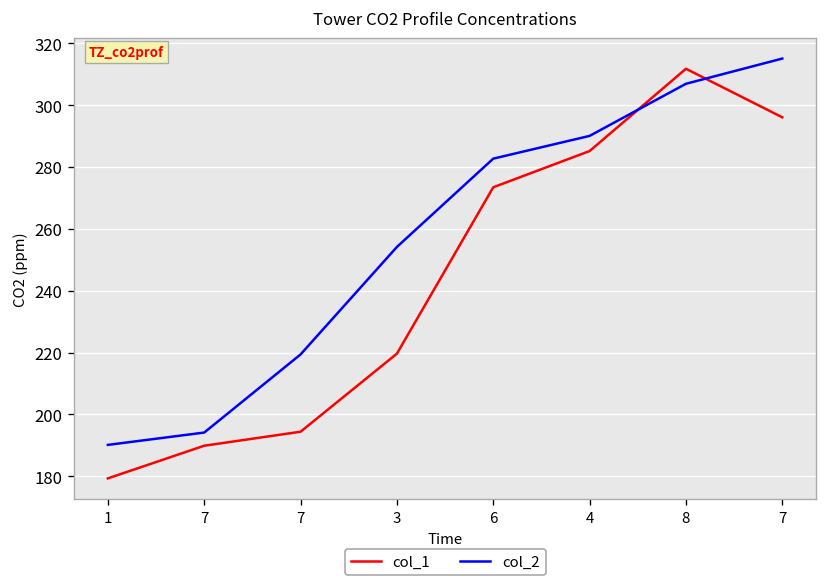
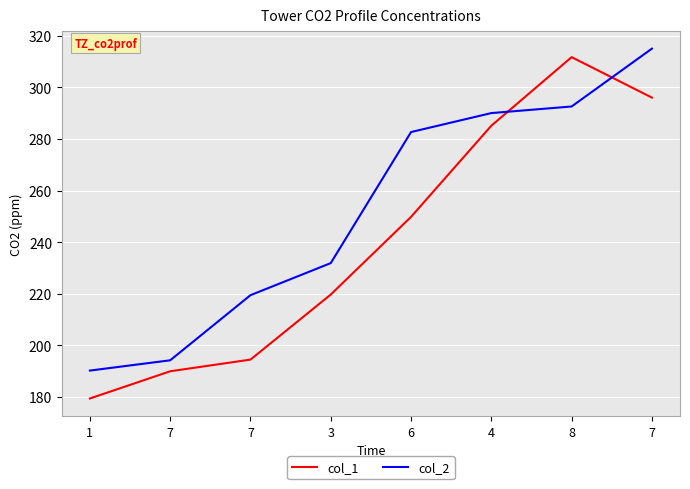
col_2, 3: 254 -> 232
col_1, 6: 273 -> 250
col_2, 8: 307 -> 293
